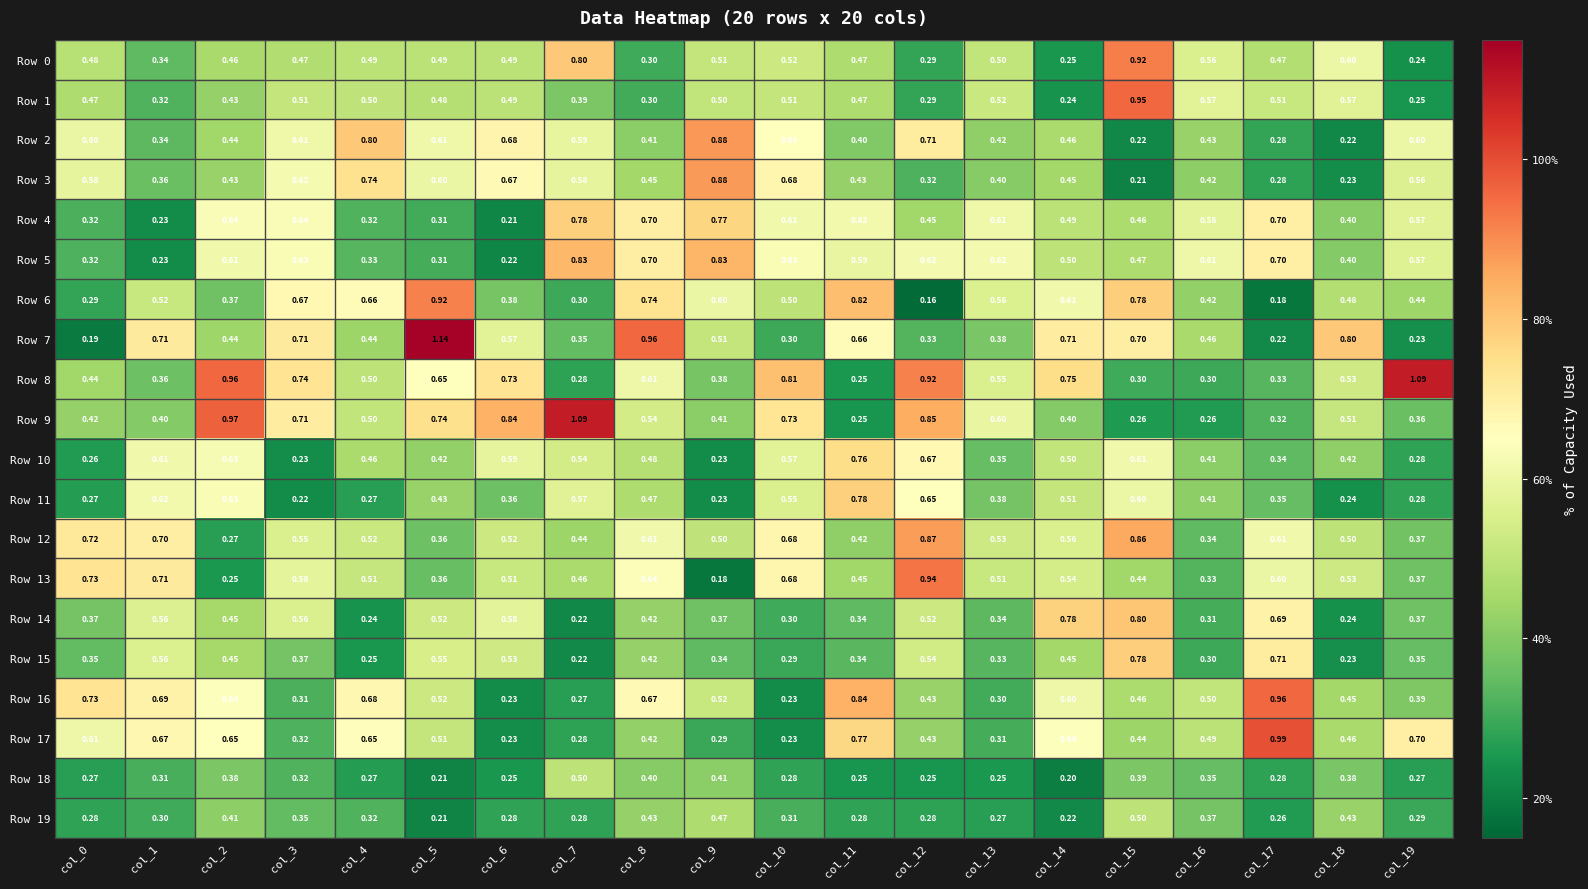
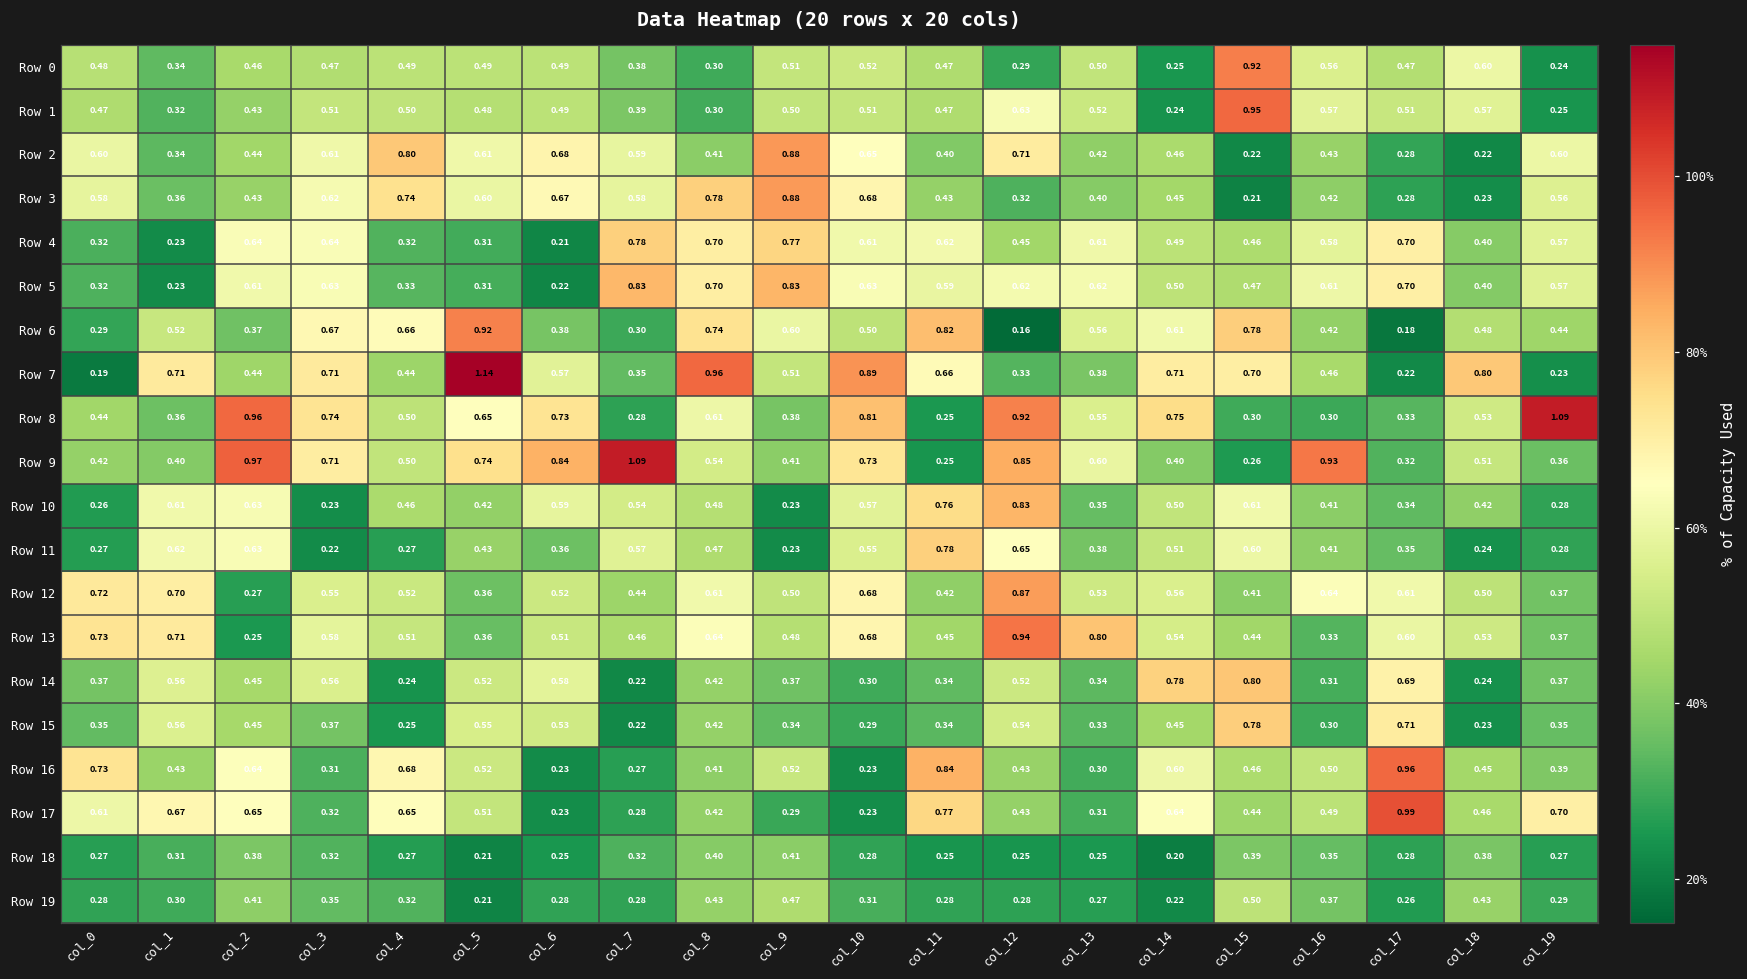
Row 0, col_7: 0.80 -> 0.38
Row 1, col_12: 0.29 -> 0.63
Row 3, col_8: 0.45 -> 0.78
Row 7, col_10: 0.30 -> 0.89
Row 9, col_16: 0.26 -> 0.93
Row 10, col_12: 0.67 -> 0.83
Row 12, col_15: 0.86 -> 0.41
Row 12, col_16: 0.34 -> 0.64
Row 13, col_9: 0.18 -> 0.48
Row 13, col_13: 0.51 -> 0.80
Row 16, col_1: 0.69 -> 0.43
Row 16, col_8: 0.67 -> 0.41
Row 18, col_7: 0.50 -> 0.32
